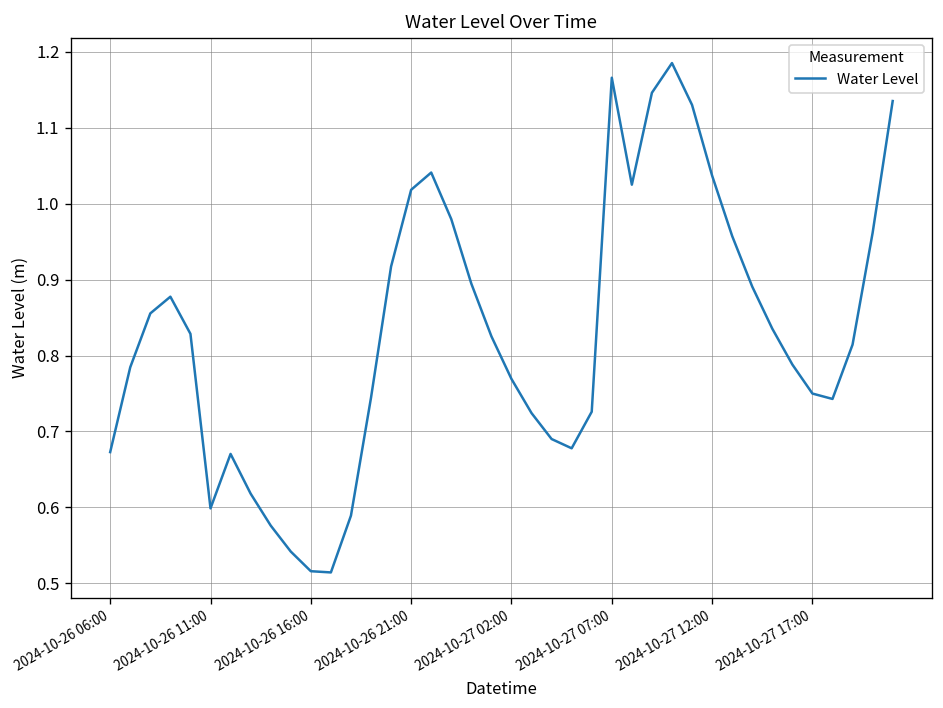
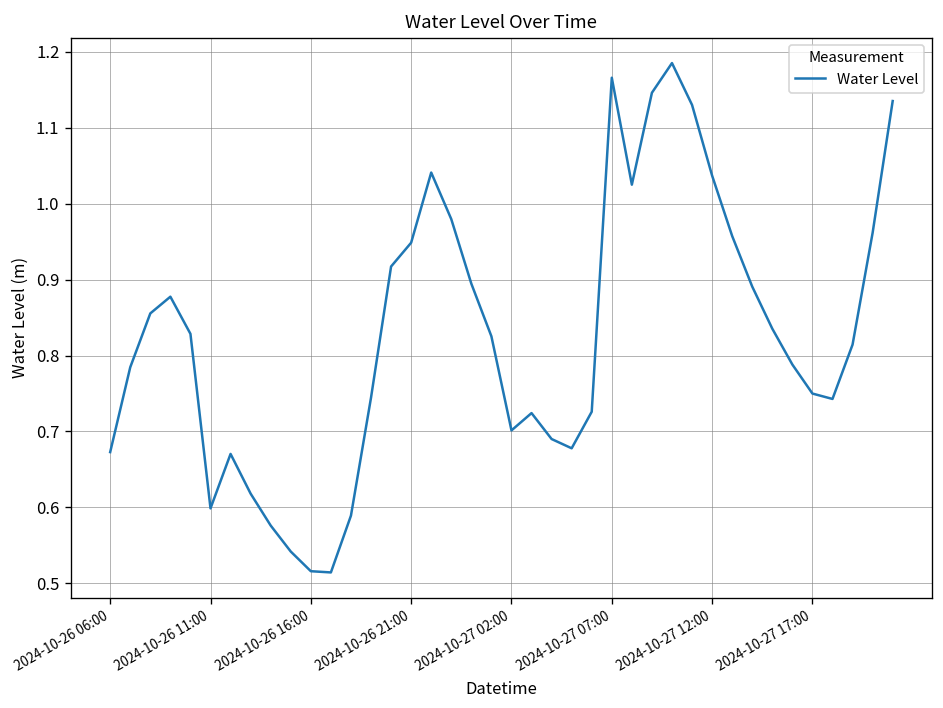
2024-10-26 21:00: 1.02 -> 0.95
2024-10-27 02:00: 0.77 -> 0.70
